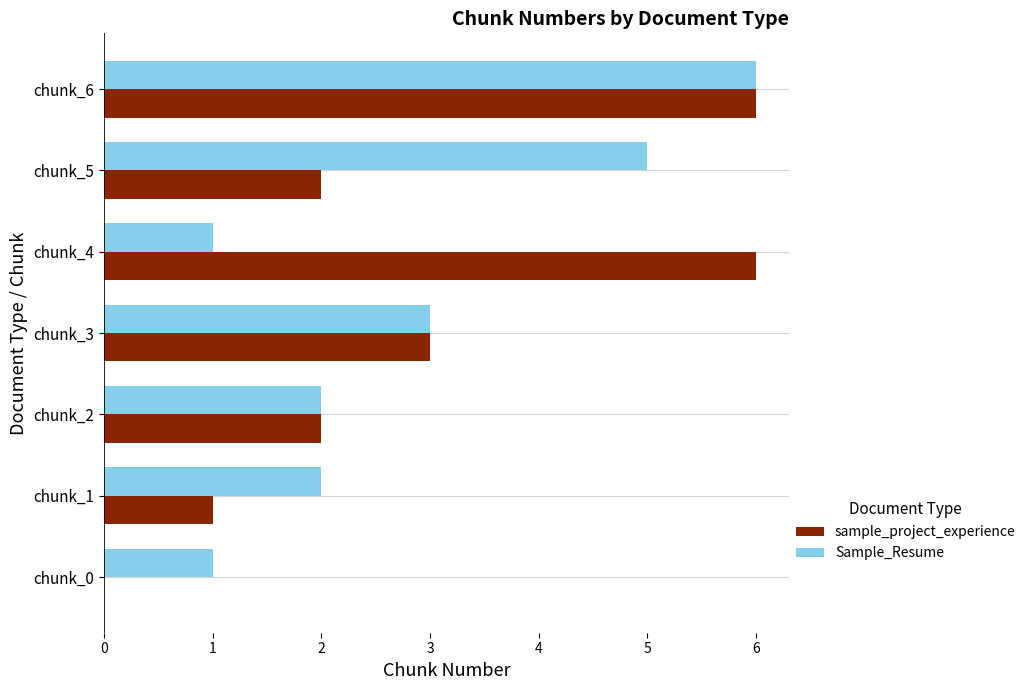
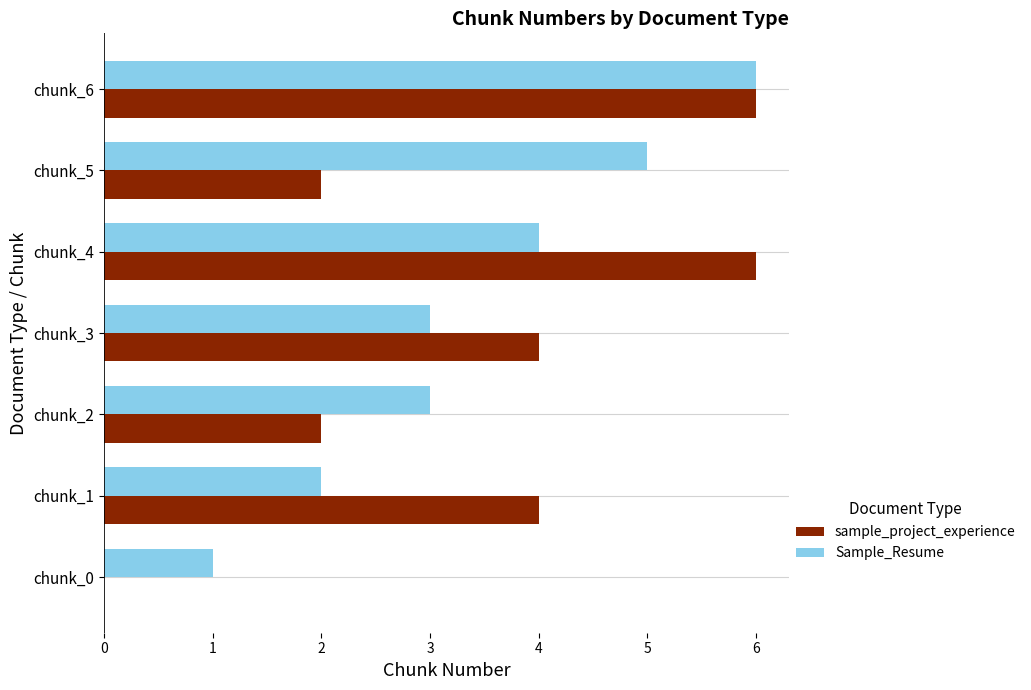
Sample_Resume, chunk_4: 1 -> 4
sample_project_experience, chunk_3: 3 -> 4
Sample_Resume, chunk_2: 2 -> 3
sample_project_experience, chunk_1: 1 -> 4
